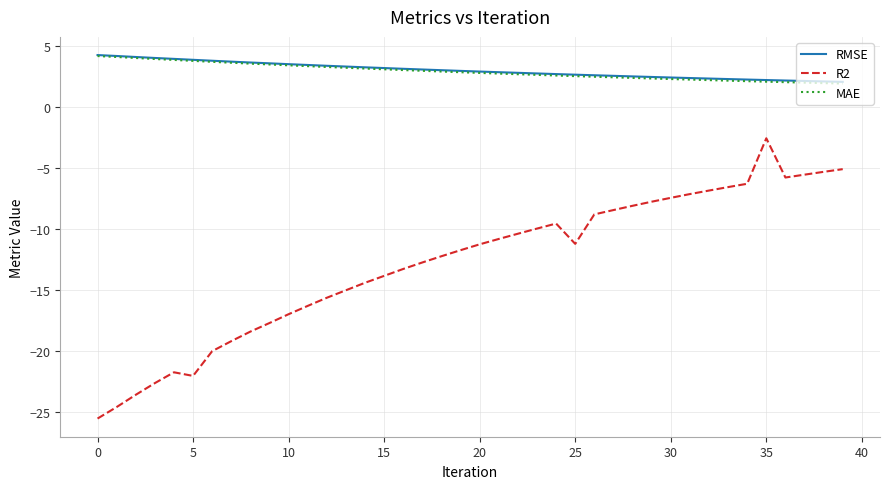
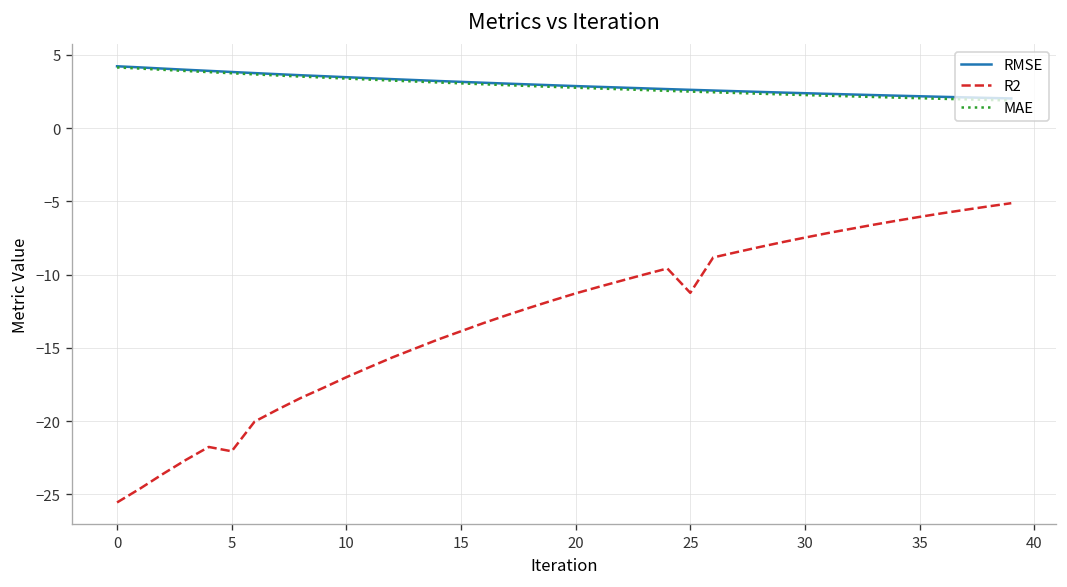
R2, 35: -2.6 -> -6.1
